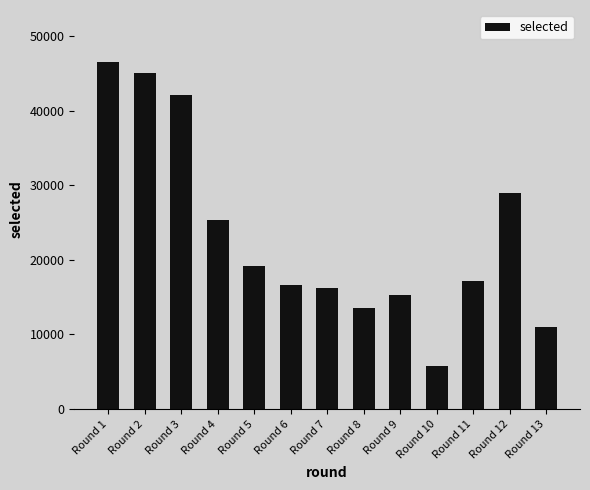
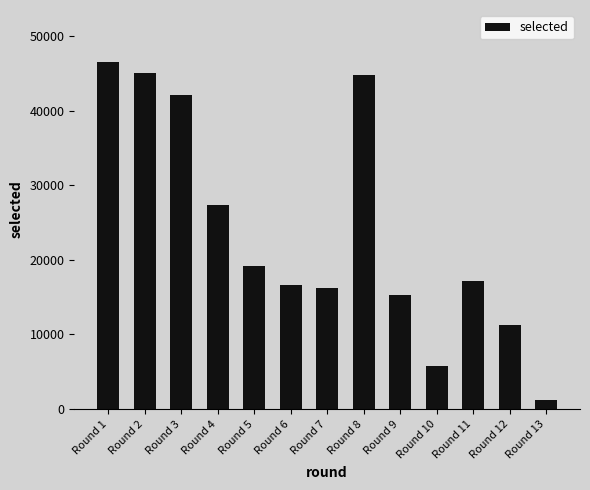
Round 4: 25000 -> 27000
Round 8: 14000 -> 45000
Round 12: 29000 -> 11000
Round 13: 11000 -> 1000
